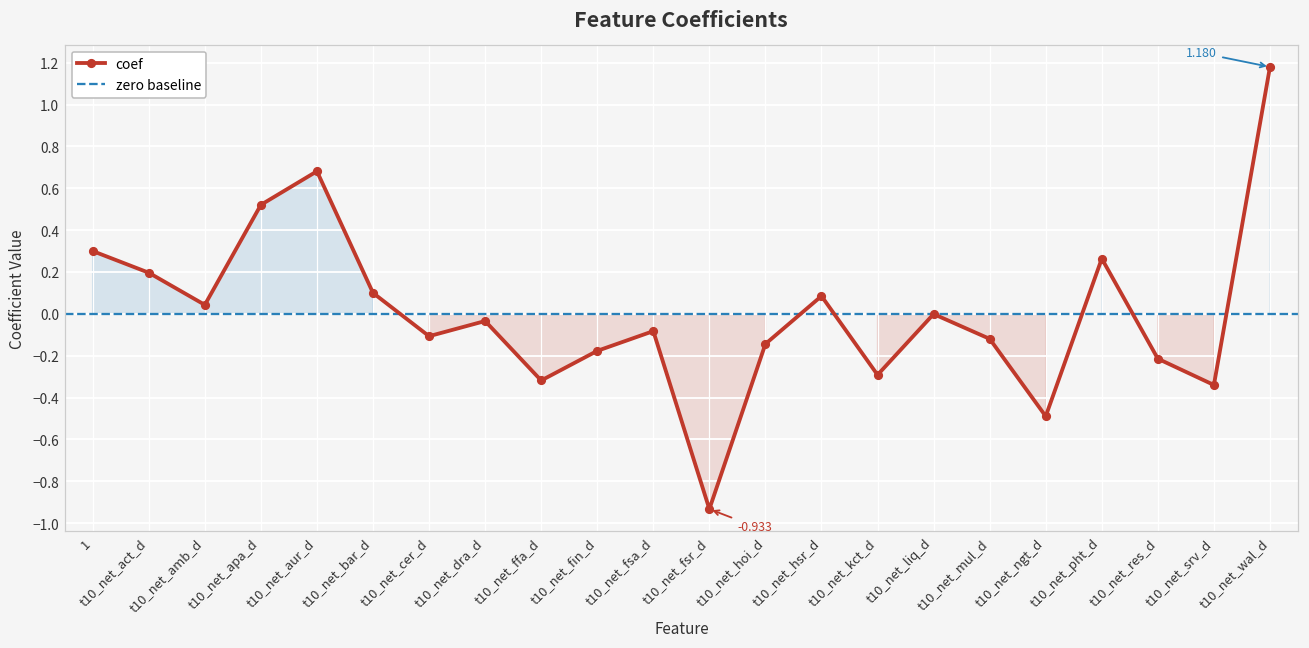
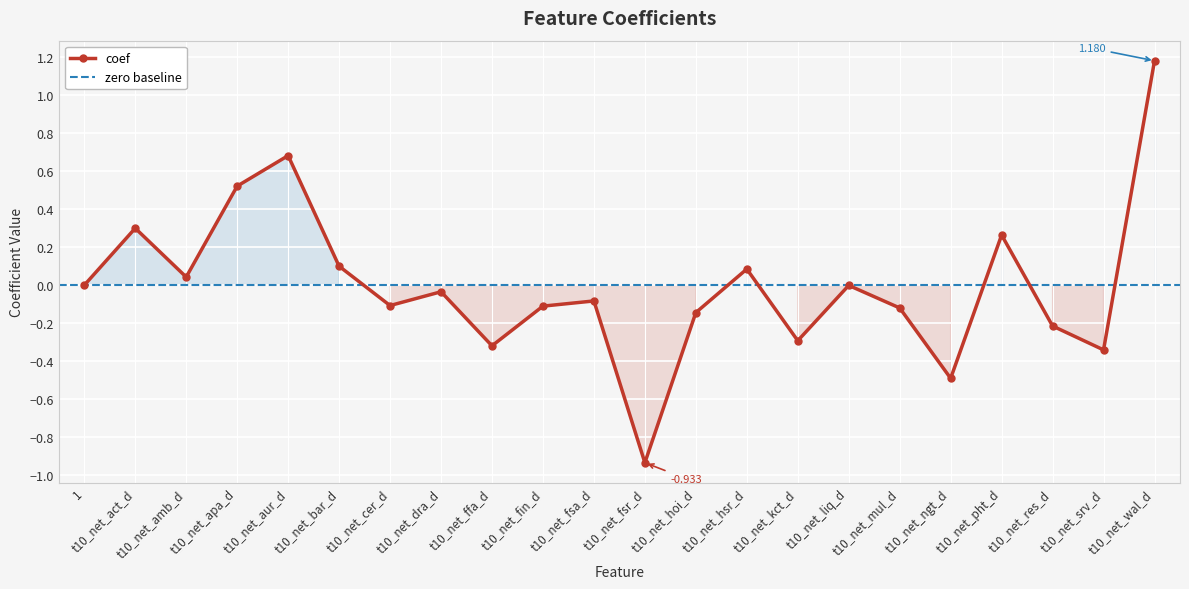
1: 0.3 -> 0.0
t10_net_act_d: 0.20 -> 0.30
t10_net_fin_d: -0.18 -> -0.11
